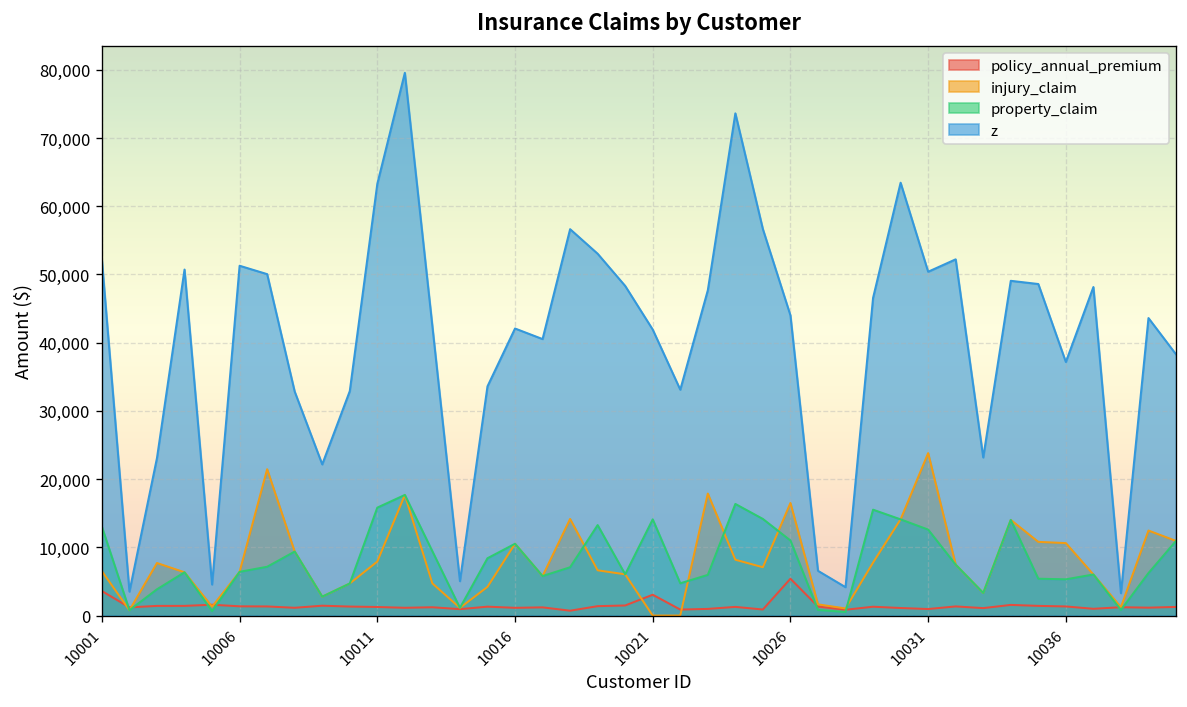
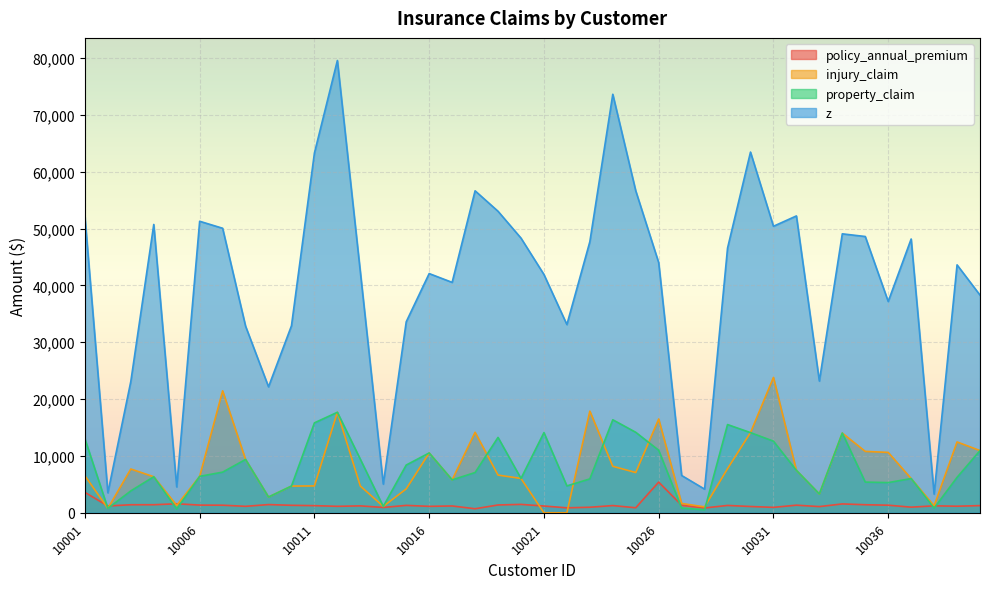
injury_claim, 10011: 8,000 -> 5,000
policy_annual_premium, 10021: 3,000 -> 1,000
